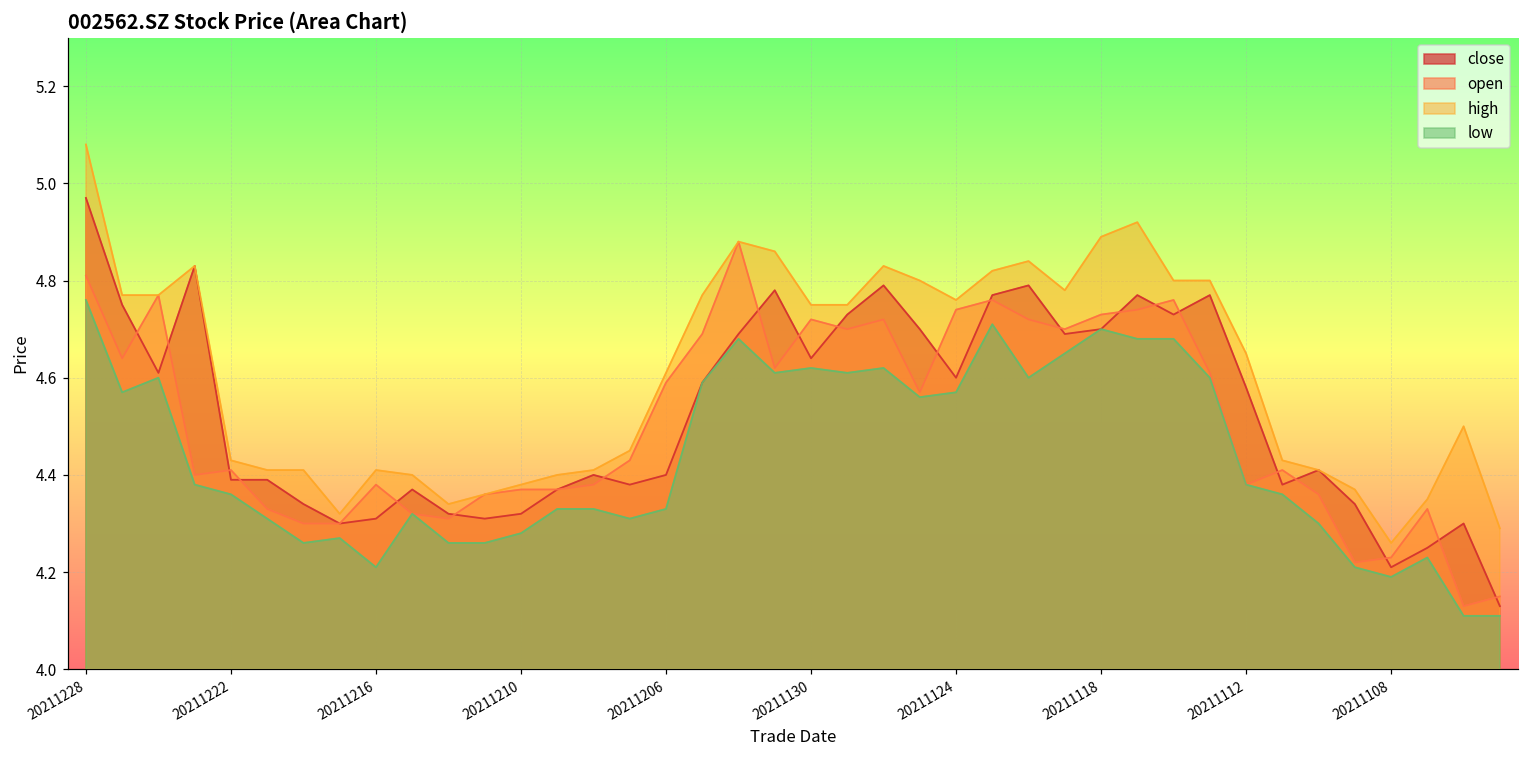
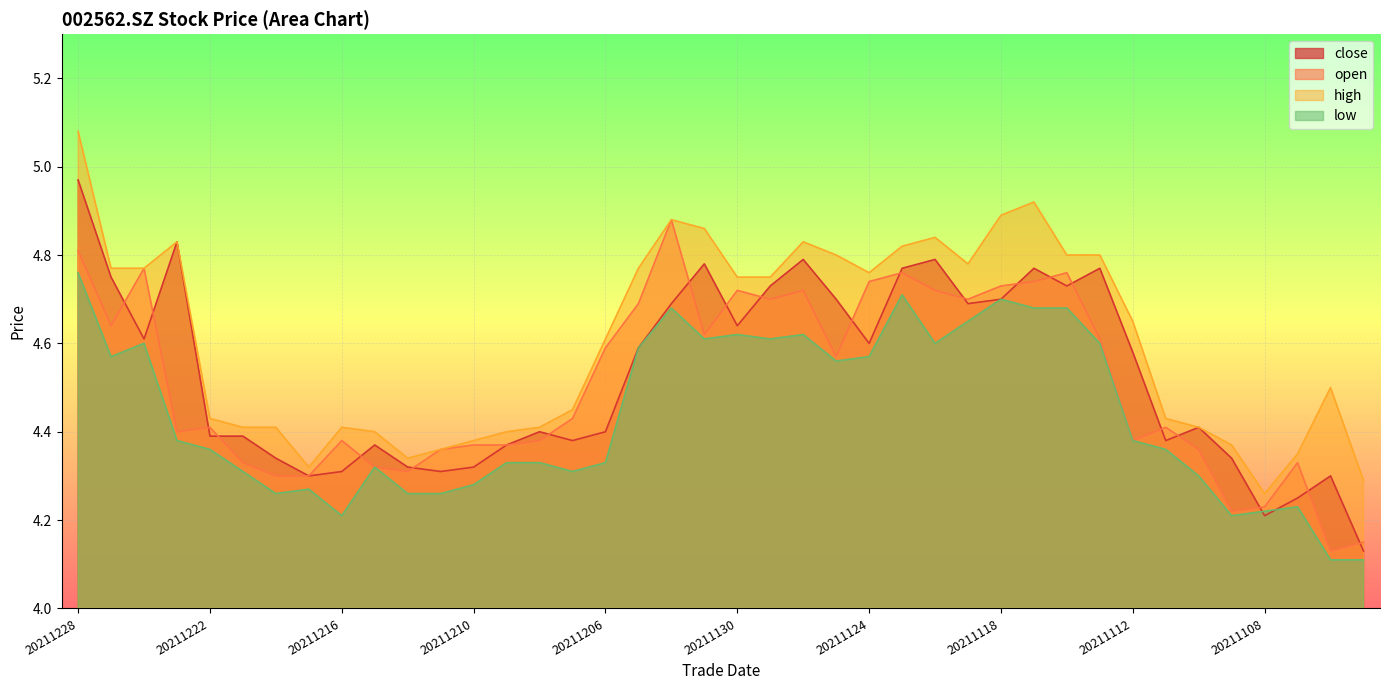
low, 20211108: 4.19 -> 4.22
